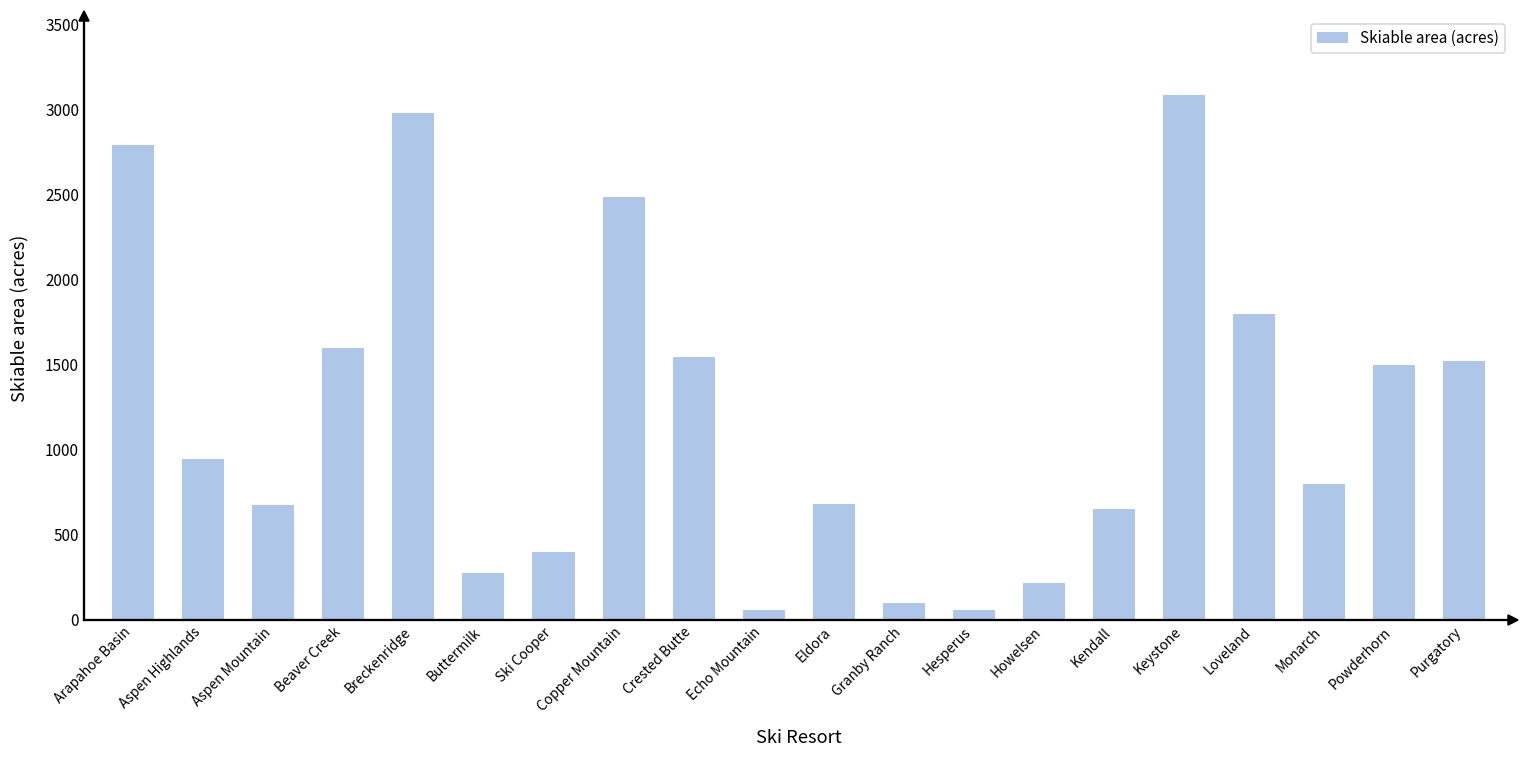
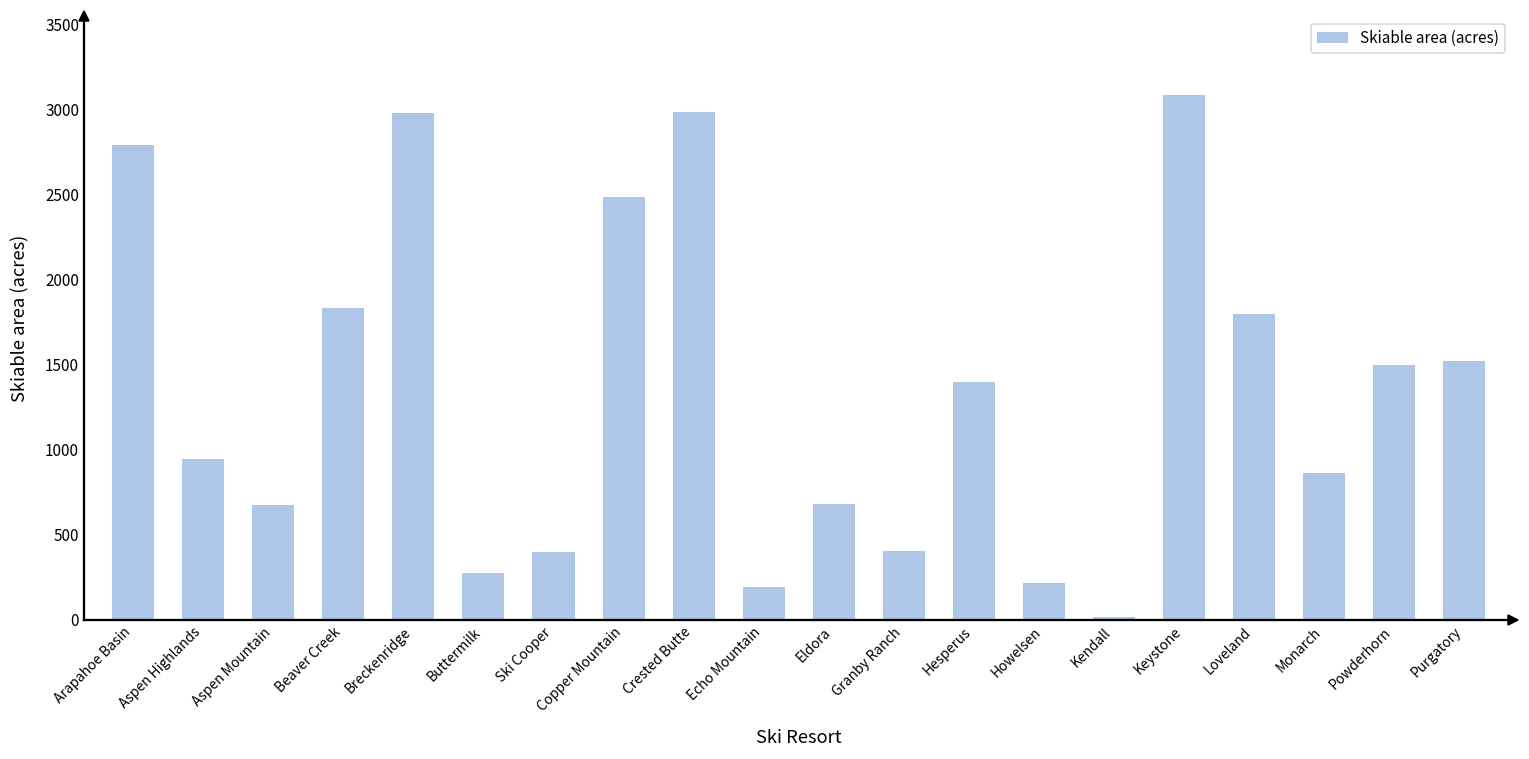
Beaver Creek: 1600 -> 1830
Crested Butte: 1550 -> 2990
Echo Mountain: 60 -> 190
Granby Ranch: 100 -> 410
Hesperus: 60 -> 1400
Kendall: 650 -> 20
Monarch: 800 -> 860
